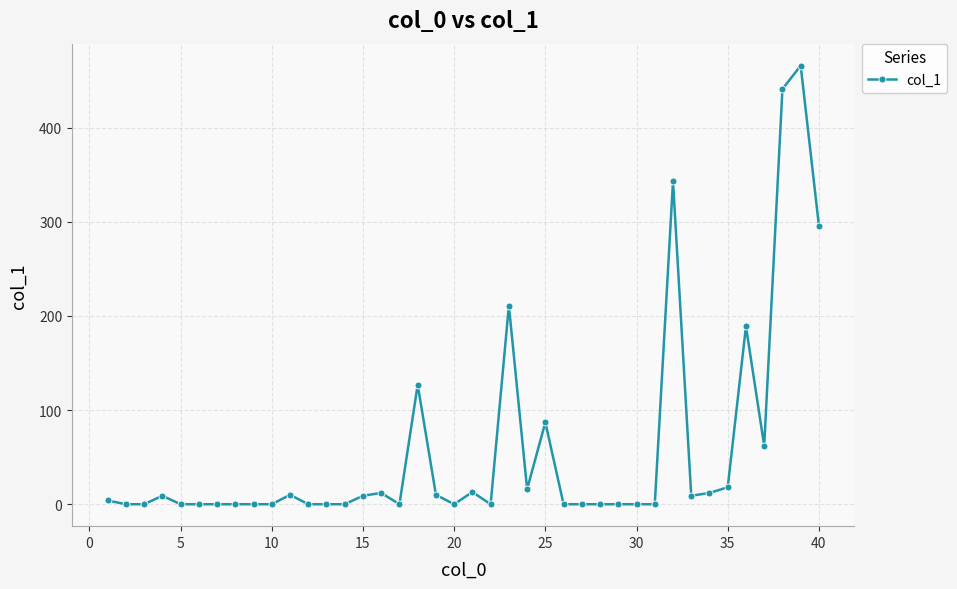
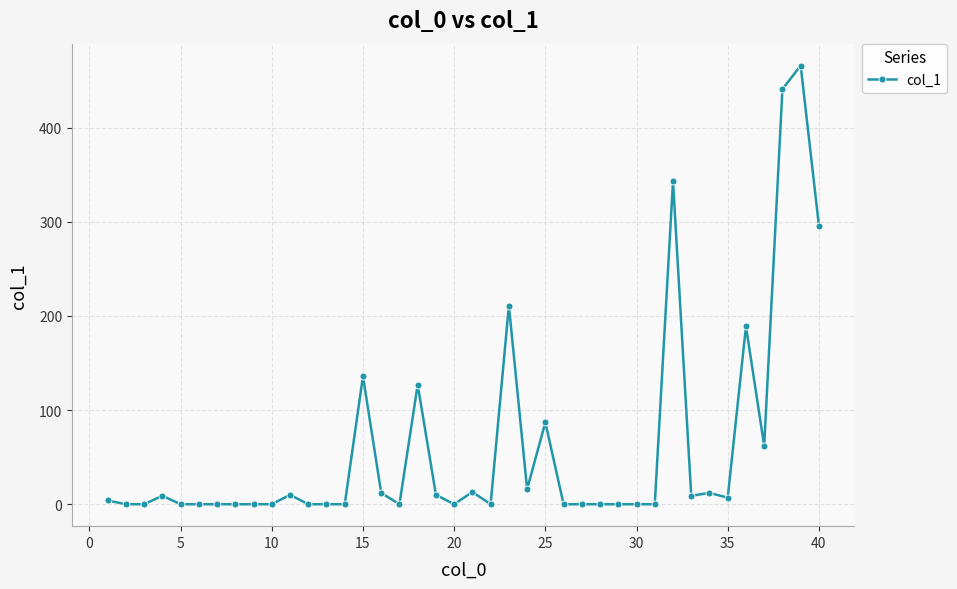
15: 10 -> 140
35: 20 -> 10
